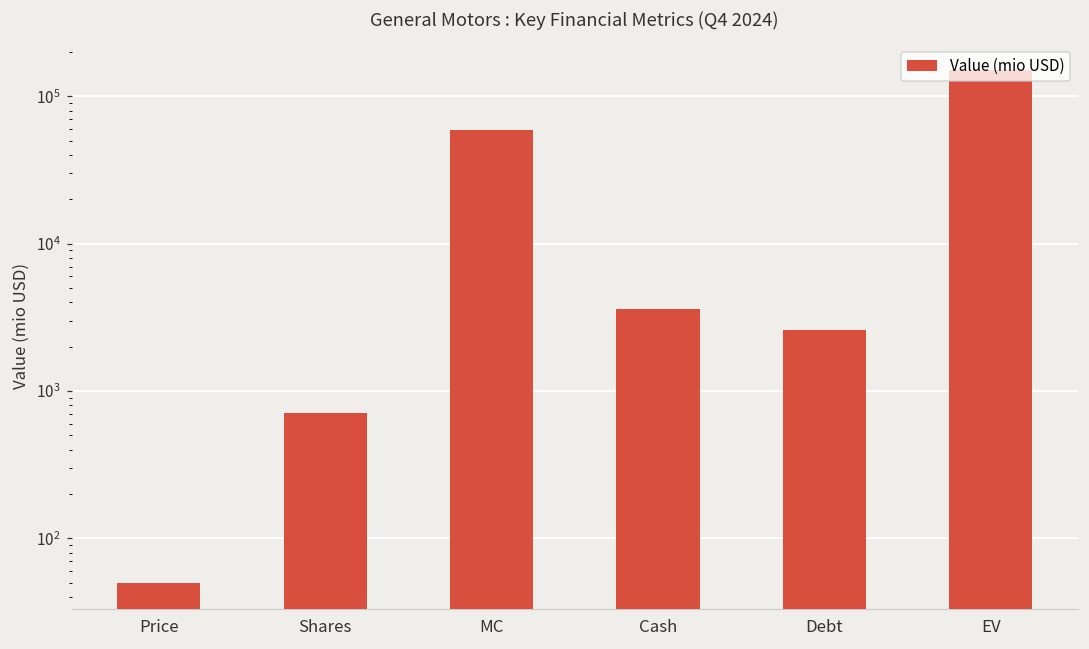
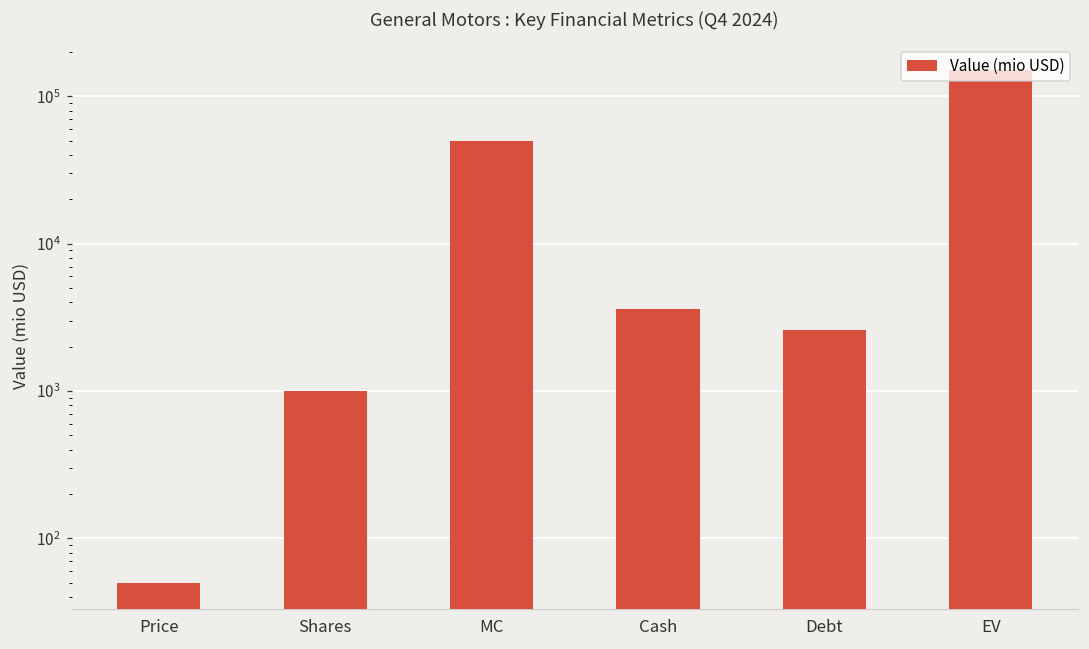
Shares: 700 -> 1000
MC: 60000 -> 50000
